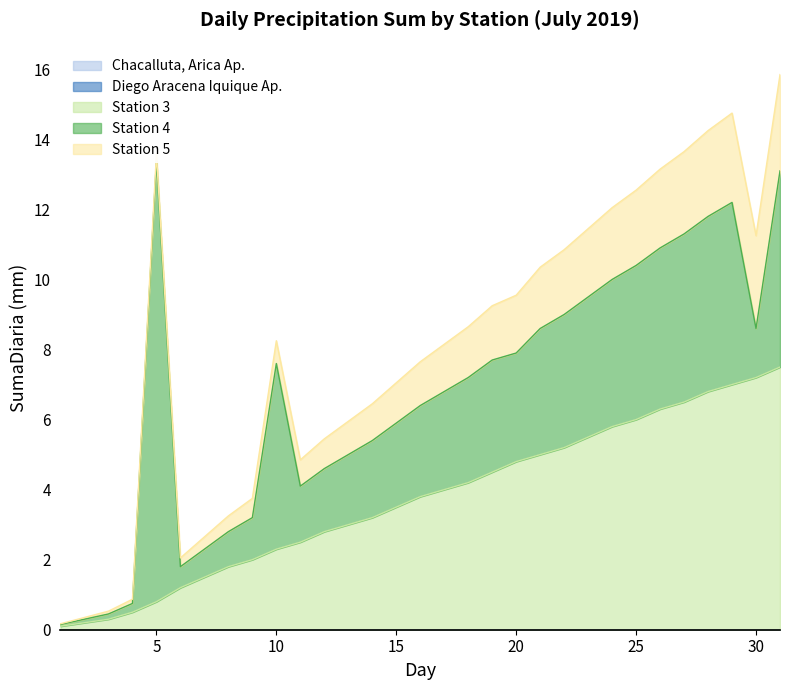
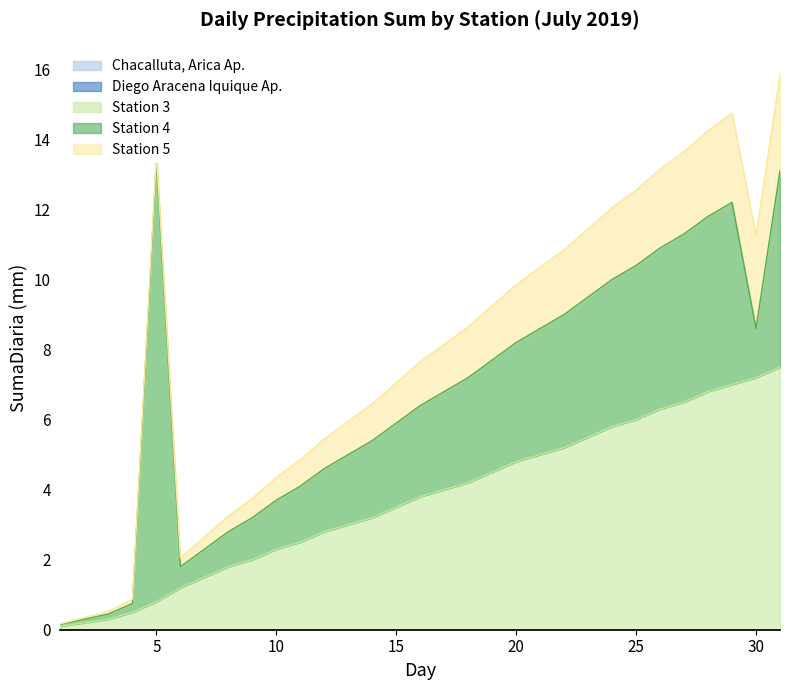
Station 4, 10: 5.3 -> 1.4
Station 4, 20: 3.1 -> 3.4
